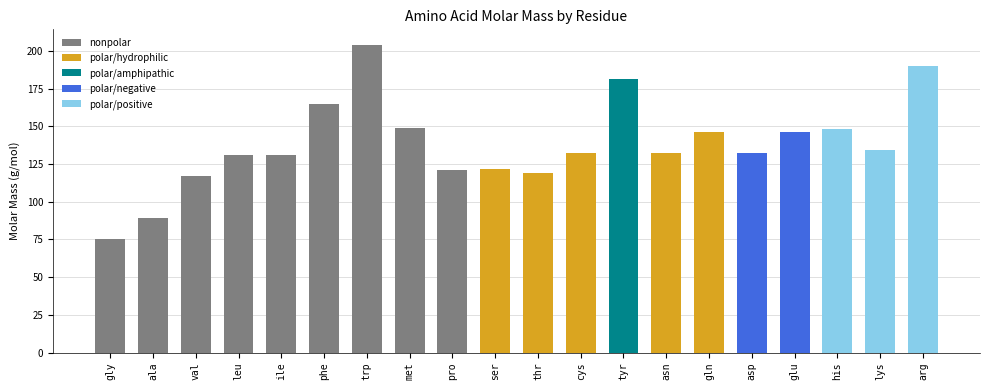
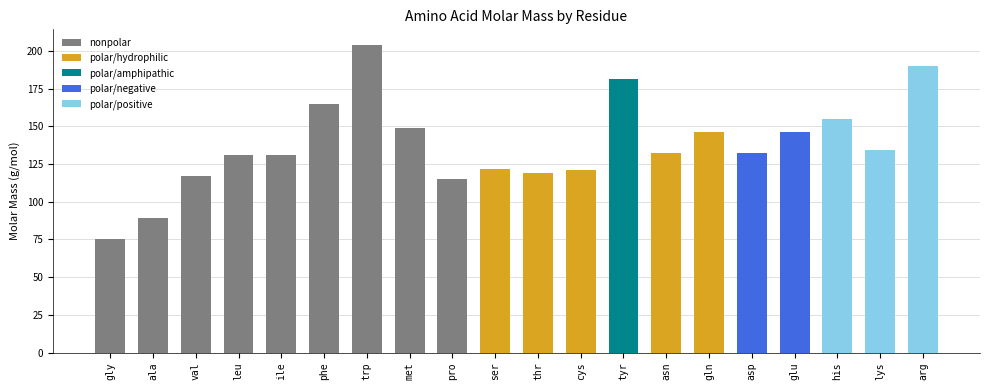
nonpolar, pro: 121 -> 115
polar/hydrophilic, cys: 132 -> 121
polar/positive, his: 148 -> 155
